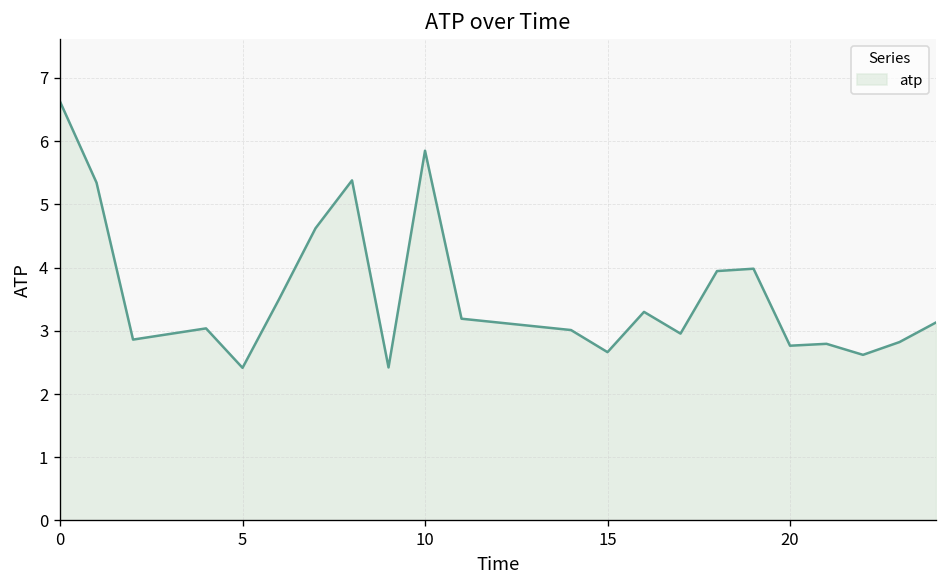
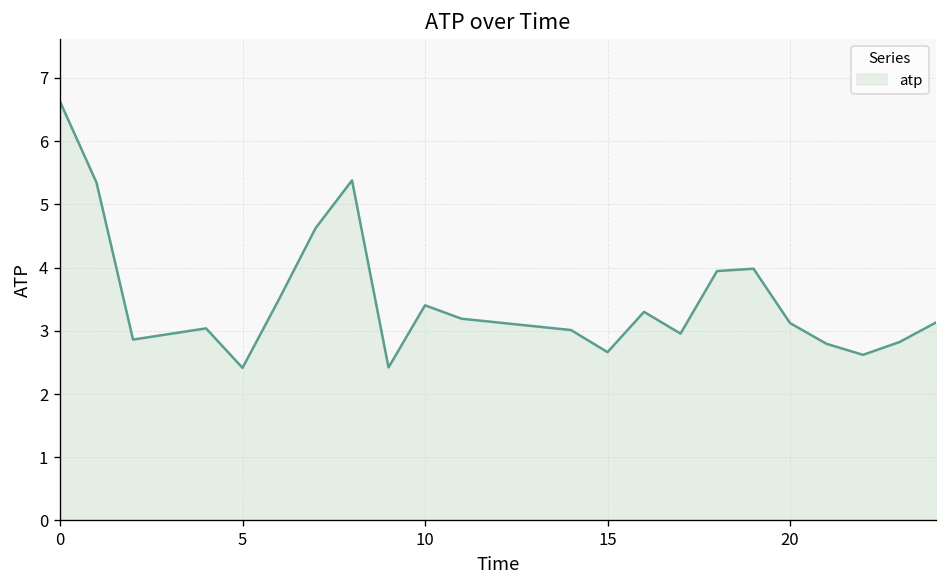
10: 5.8 -> 3.4
20: 2.8 -> 3.1
